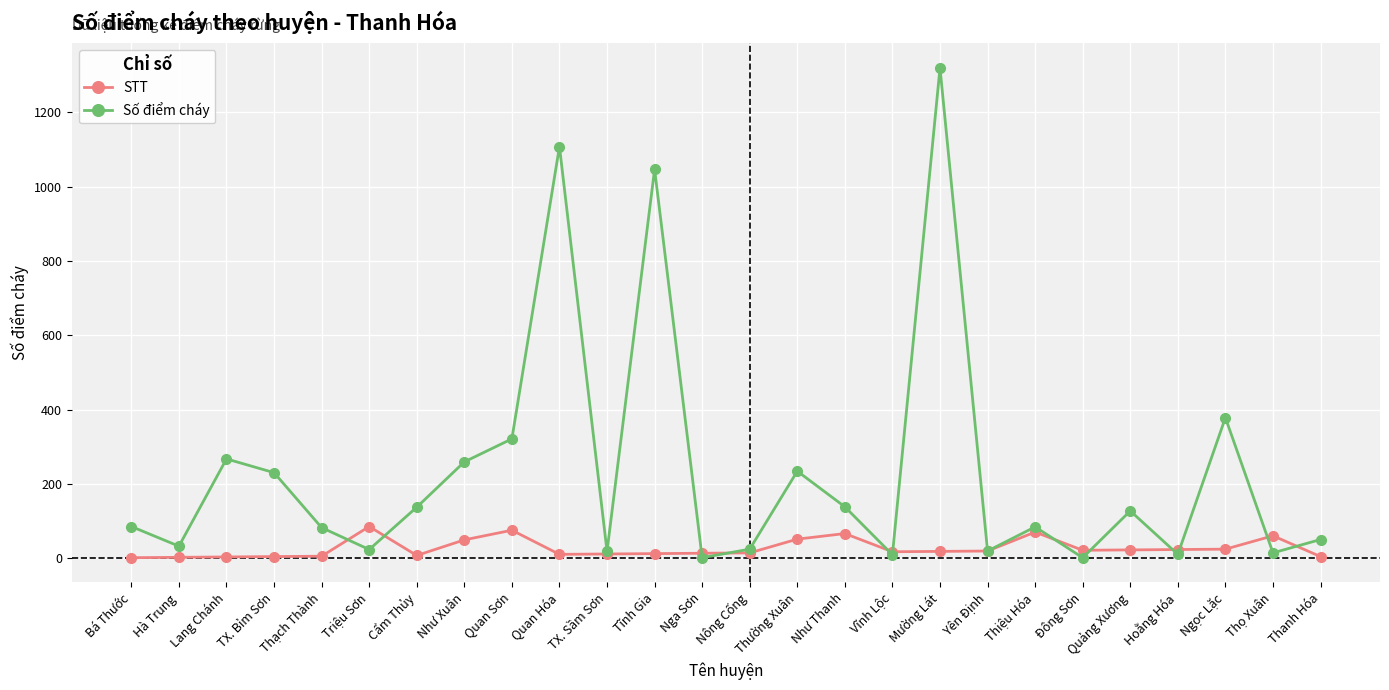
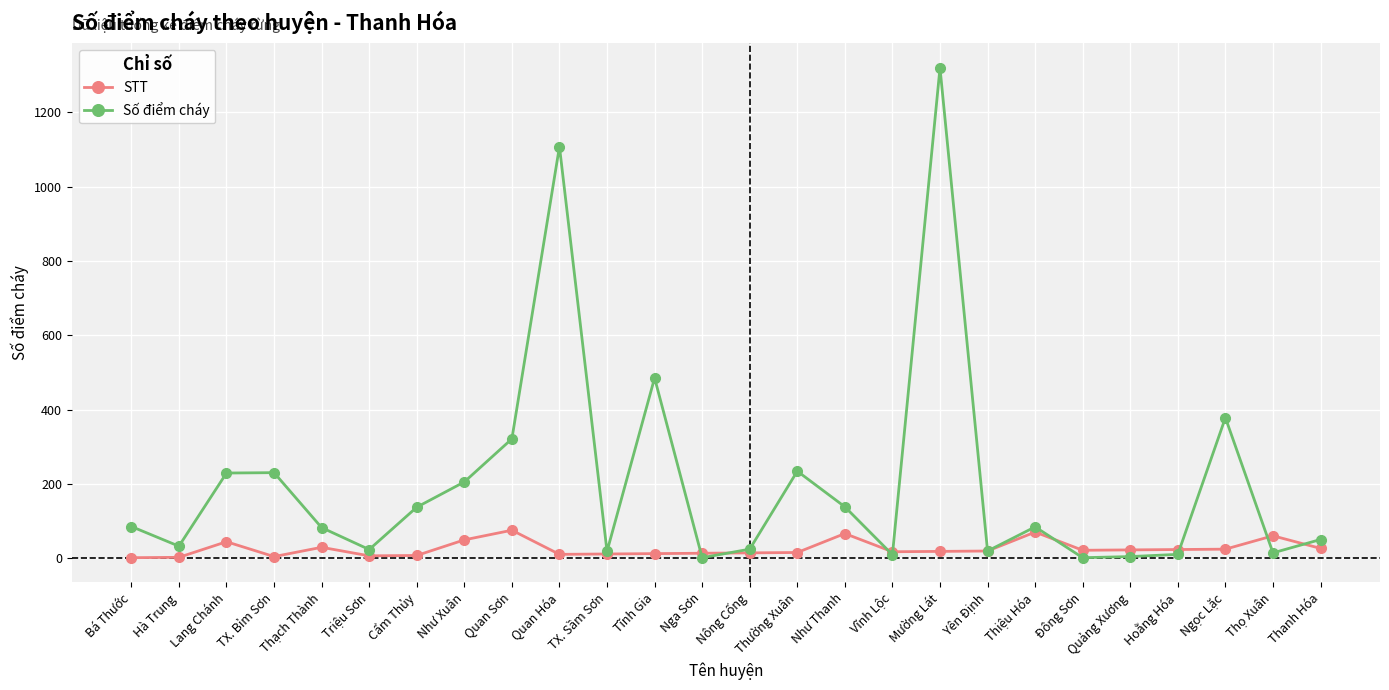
STT, Lang Chánh: 0 -> 40
Số điểm cháy, Lang Chánh: 270 -> 230
STT, Thạch Thành: 10 -> 30
STT, Triệu Sơn: 90 -> 10
Số điểm cháy, Như Xuân: 260 -> 210
Số điểm cháy, Tĩnh Gia: 1050 -> 490
STT, Thường Xuân: 50 -> 20
Số điểm cháy, Quảng Xương: 130 -> 0
STT, Thanh Hóa: 0 -> 30
